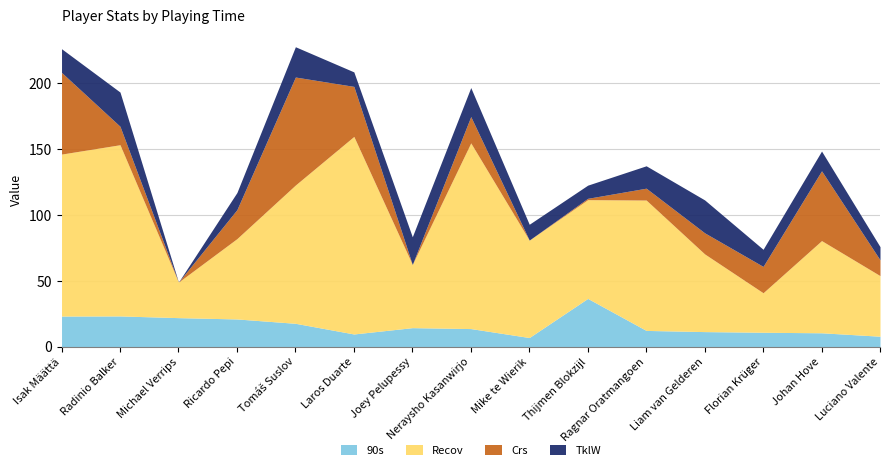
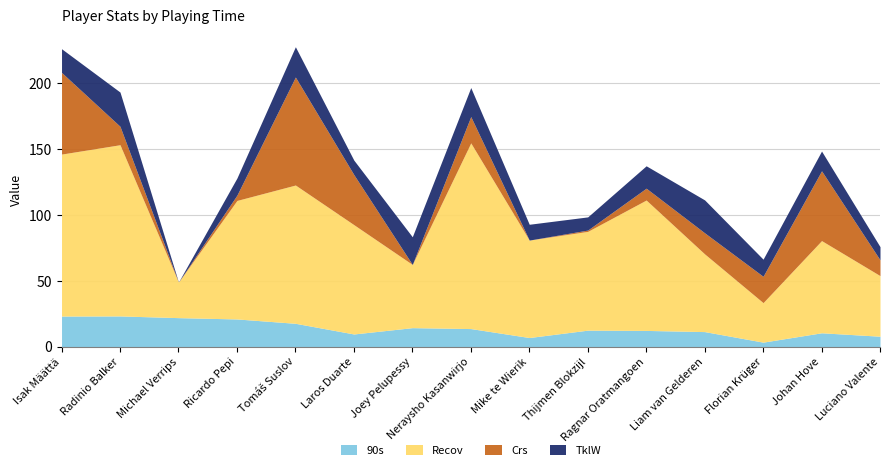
Recov, Ricardo Pepi: 61 -> 90
Crs, Ricardo Pepi: 22 -> 4
Recov, Laros Duarte: 150 -> 83
90s, Thijmen Blokzijl: 37 -> 13
90s, Florian Krüger: 11 -> 3
